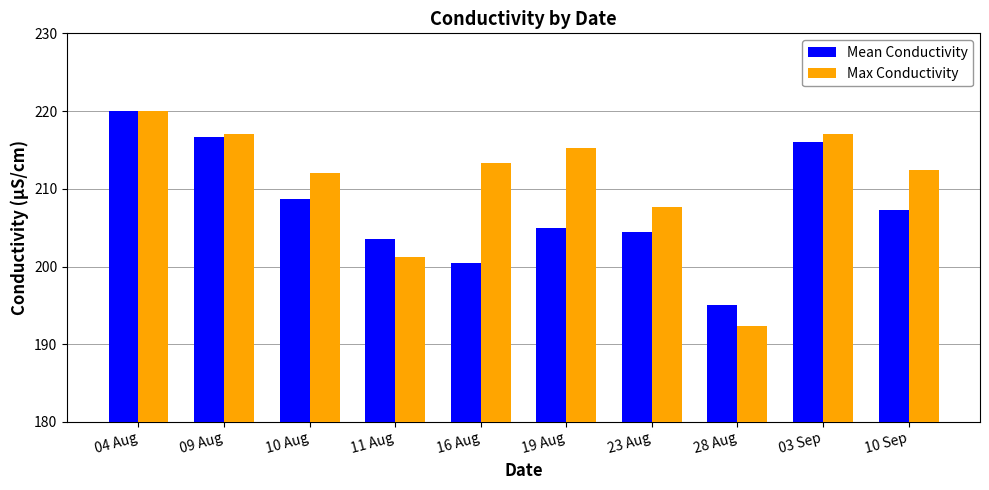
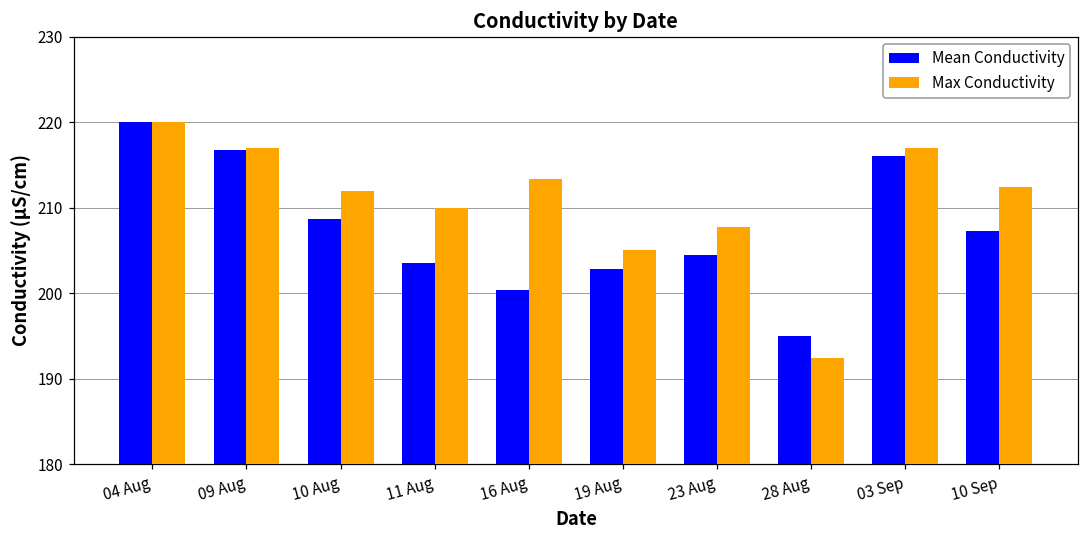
Max Conductivity, 11 Aug: 201 -> 210
Mean Conductivity, 19 Aug: 205 -> 203
Max Conductivity, 19 Aug: 215 -> 205
